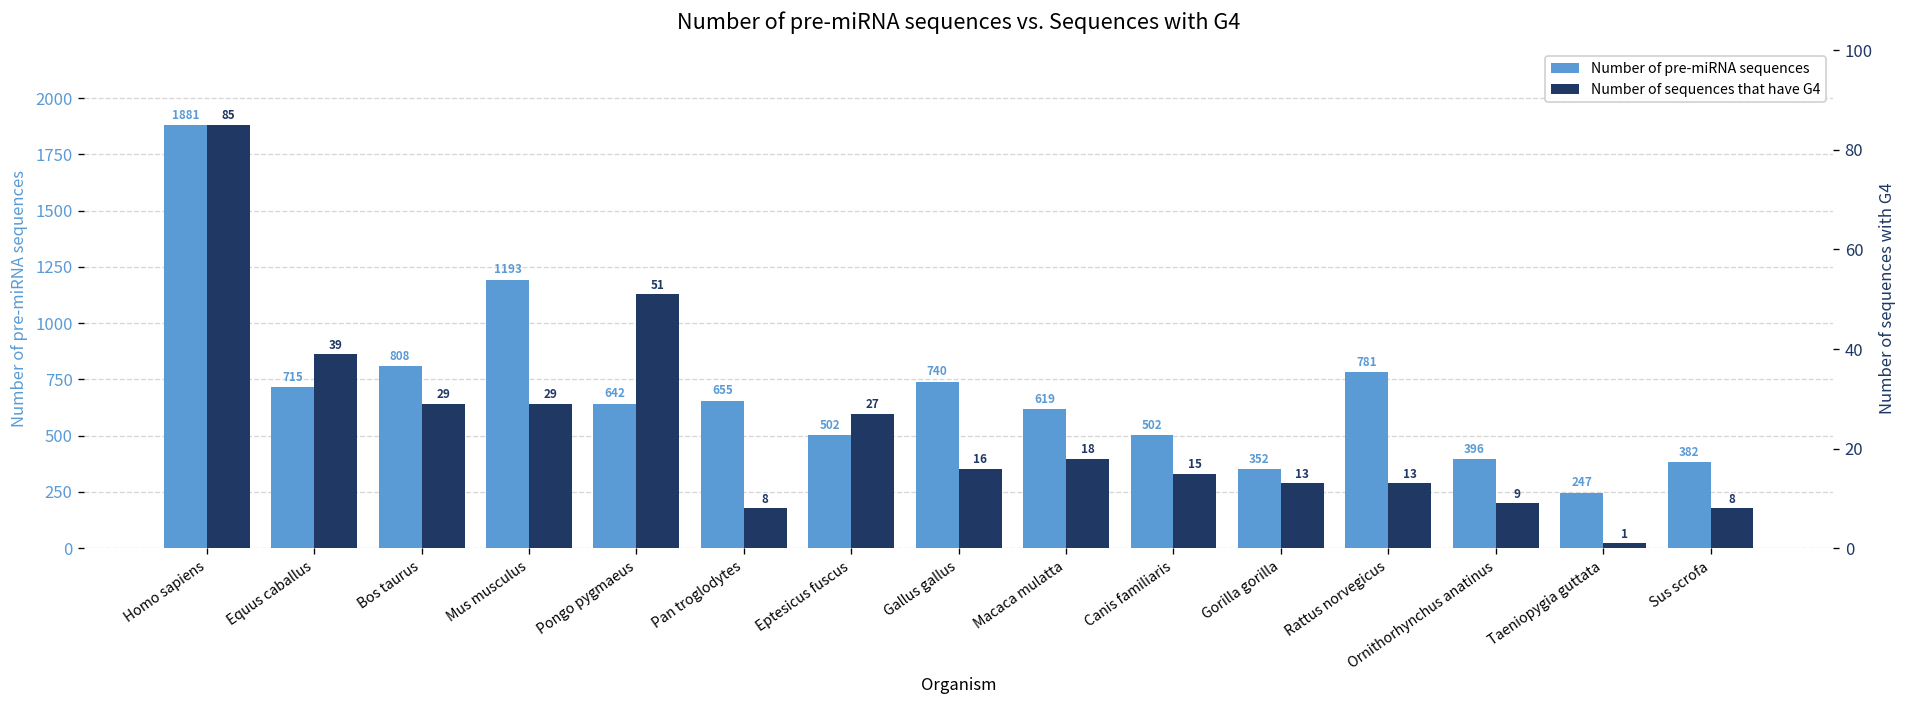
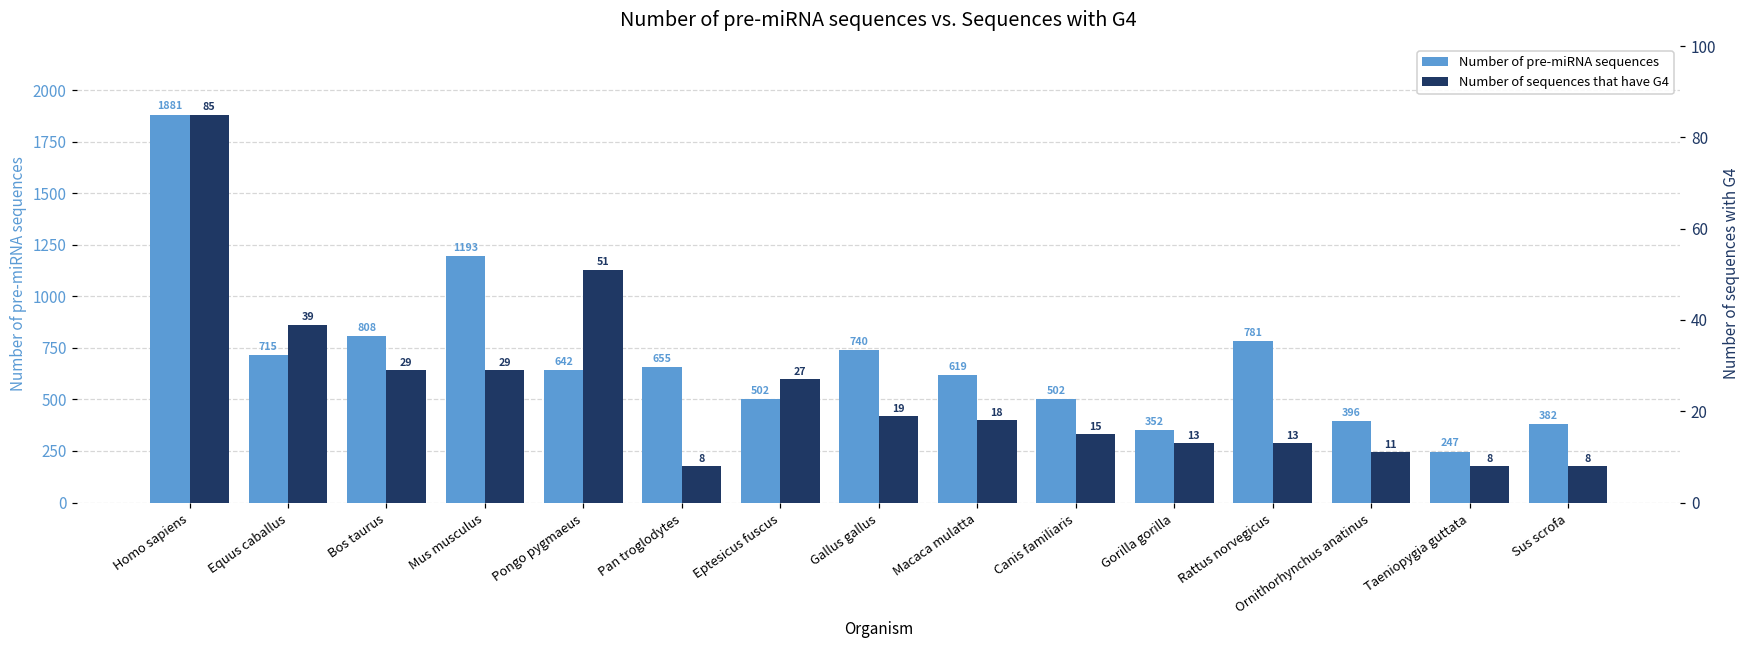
Number of sequences that have G4, Gallus gallus: 16 -> 19
Number of sequences that have G4, Ornithorhynchus anatinus: 9 -> 11
Number of sequences that have G4, Taeniopygia guttata: 1 -> 8
